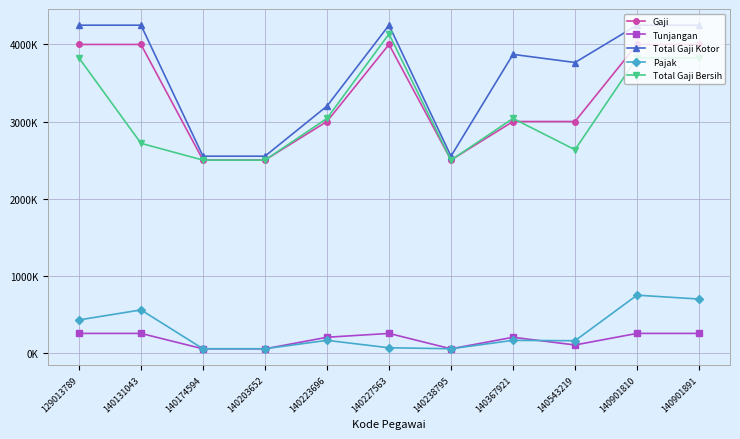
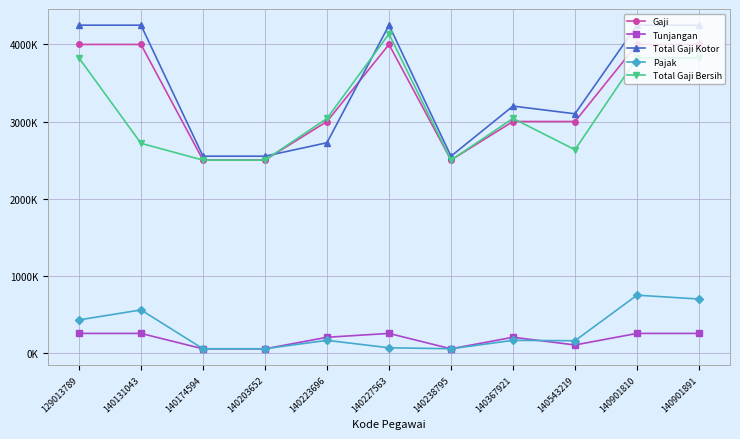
Total Gaji Kotor, 140223696: 3200000 -> 2700000
Total Gaji Kotor, 140367921: 3900000 -> 3200000
Total Gaji Kotor, 140543219: 3800000 -> 3100000
